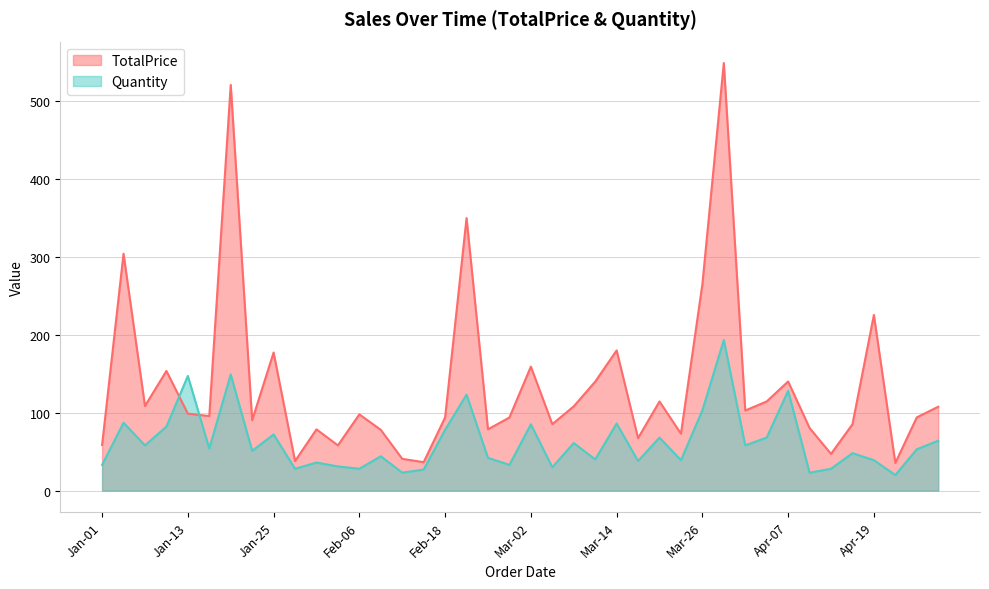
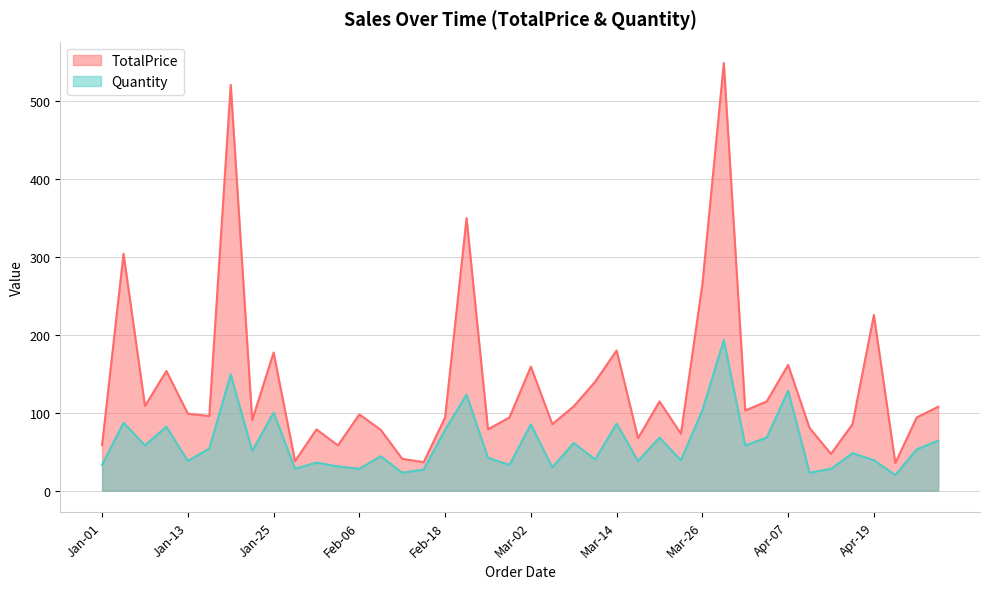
Quantity, Jan-13: 150 -> 40
Quantity, Jan-25: 70 -> 100
TotalPrice, Apr-07: 140 -> 160
